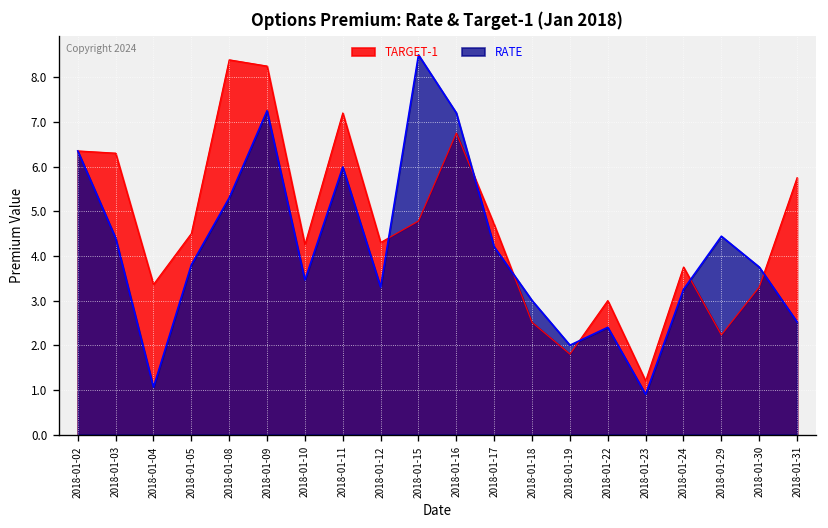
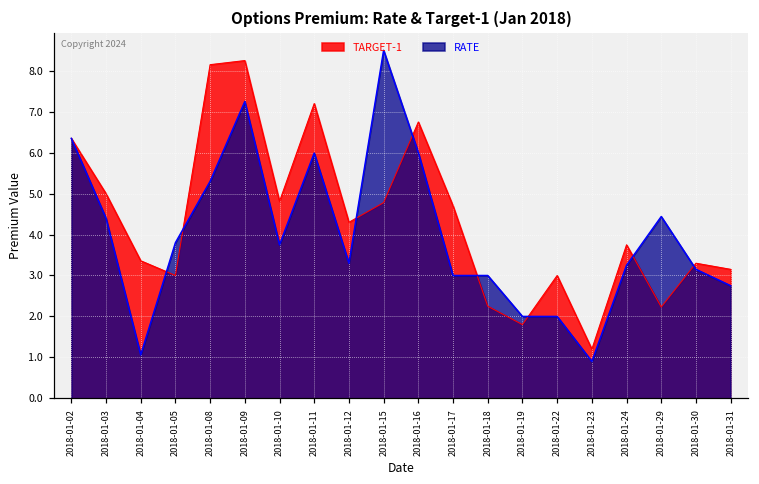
TARGET-1, 2018-01-03: 6.3 -> 5.0
TARGET-1, 2018-01-05: 4.5 -> 3.0
TARGET-1, 2018-01-08: 8.4 -> 8.2
TARGET-1, 2018-01-10: 4.3 -> 4.8
RATE, 2018-01-10: 3.5 -> 3.8
RATE, 2018-01-16: 7.2 -> 6.0
RATE, 2018-01-17: 4.2 -> 3.0
TARGET-1, 2018-01-18: 2.5 -> 2.3
RATE, 2018-01-22: 2.4 -> 2.0
RATE, 2018-01-30: 3.8 -> 3.2
TARGET-1, 2018-01-31: 5.8 -> 3.2
RATE, 2018-01-31: 2.5 -> 2.8
